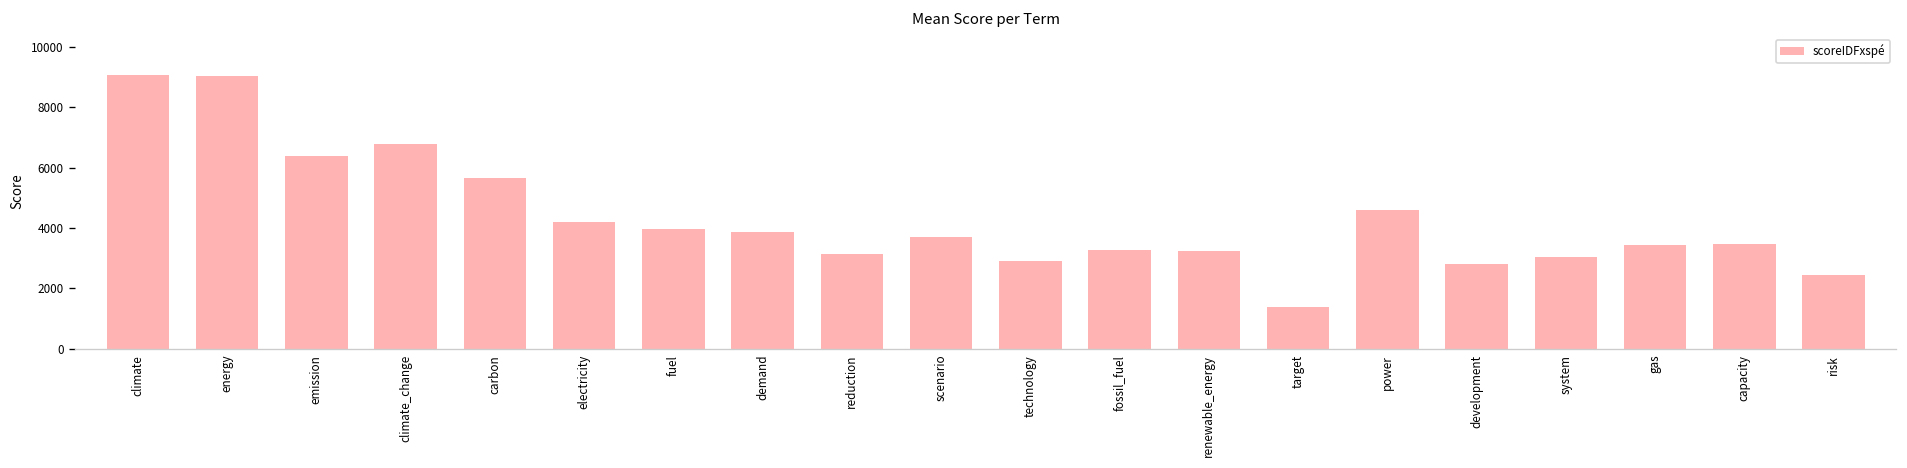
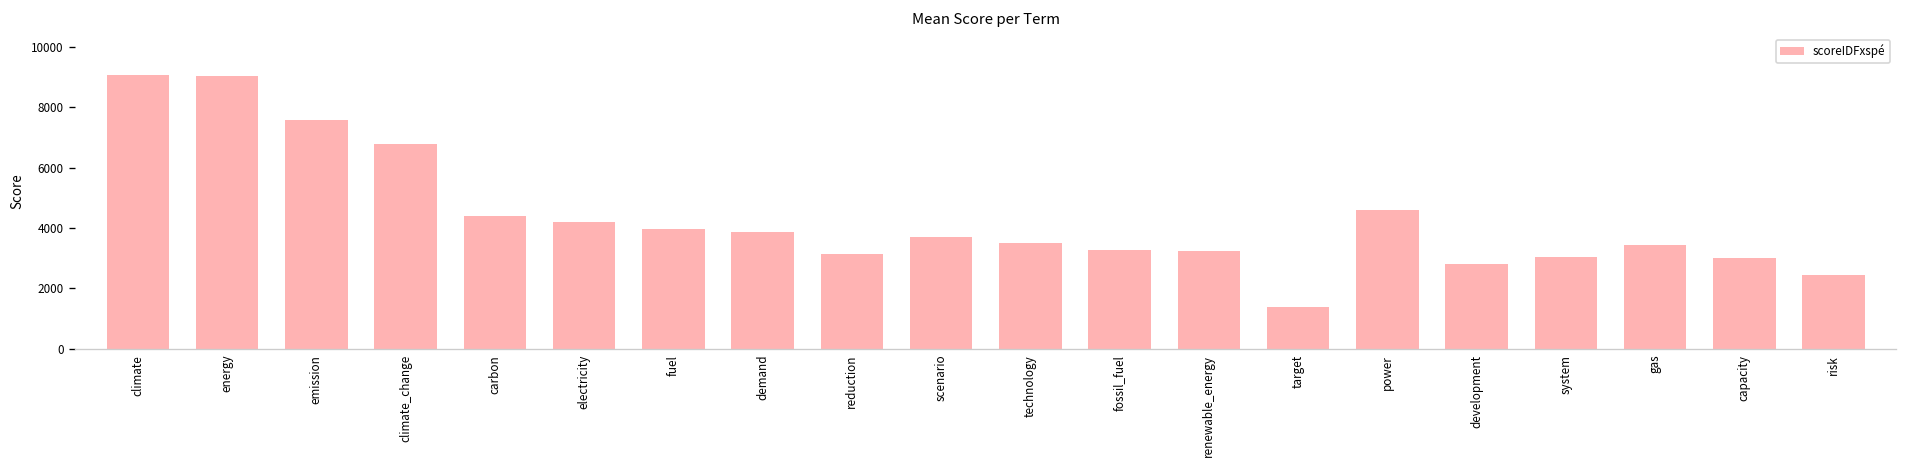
emission: 6400 -> 7600
carbon: 5700 -> 4400
technology: 2900 -> 3500
capacity: 3500 -> 3000
